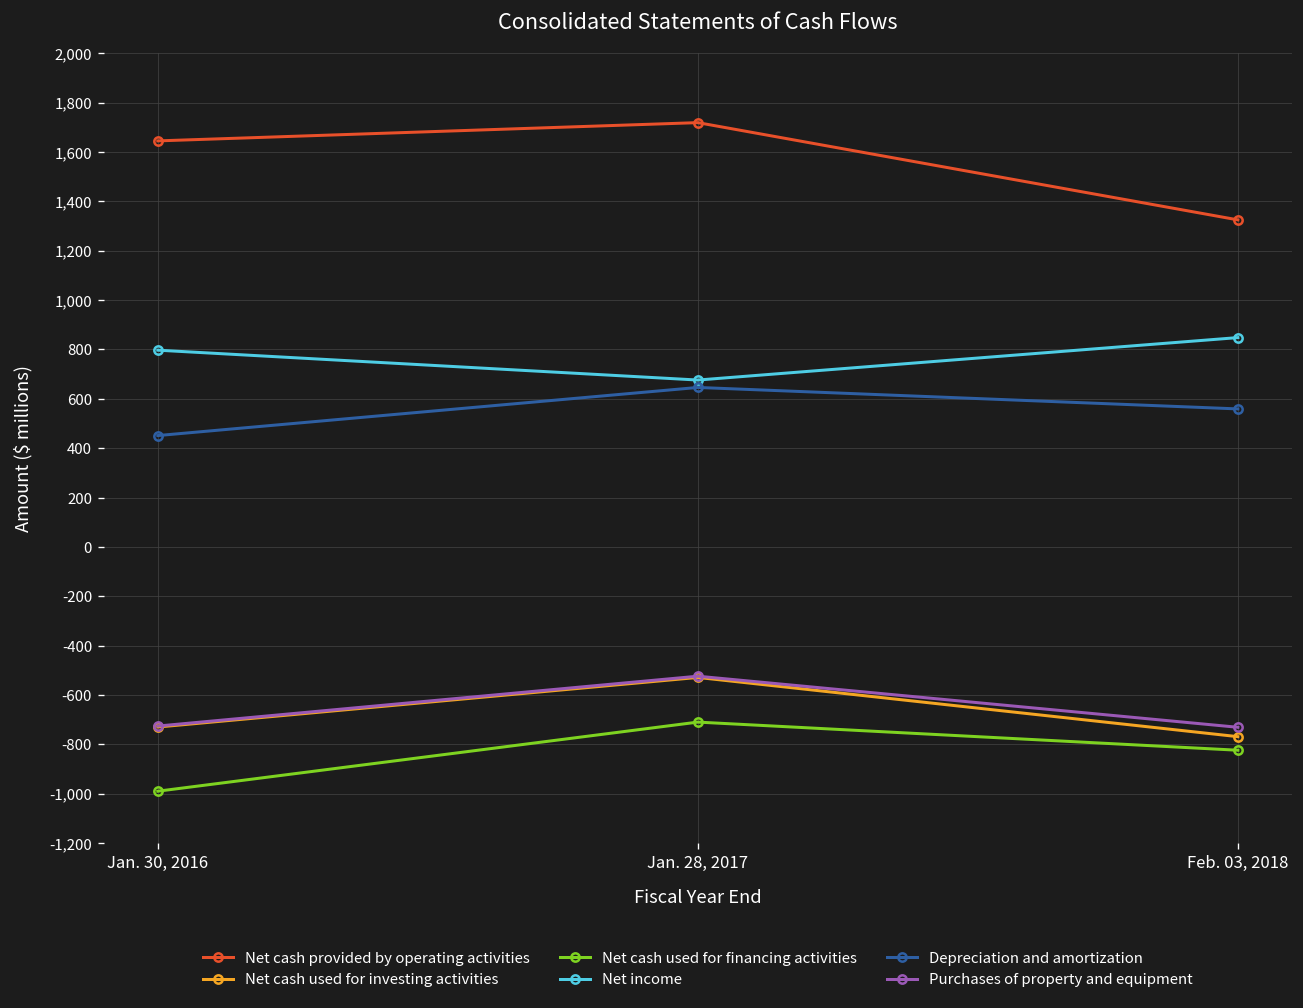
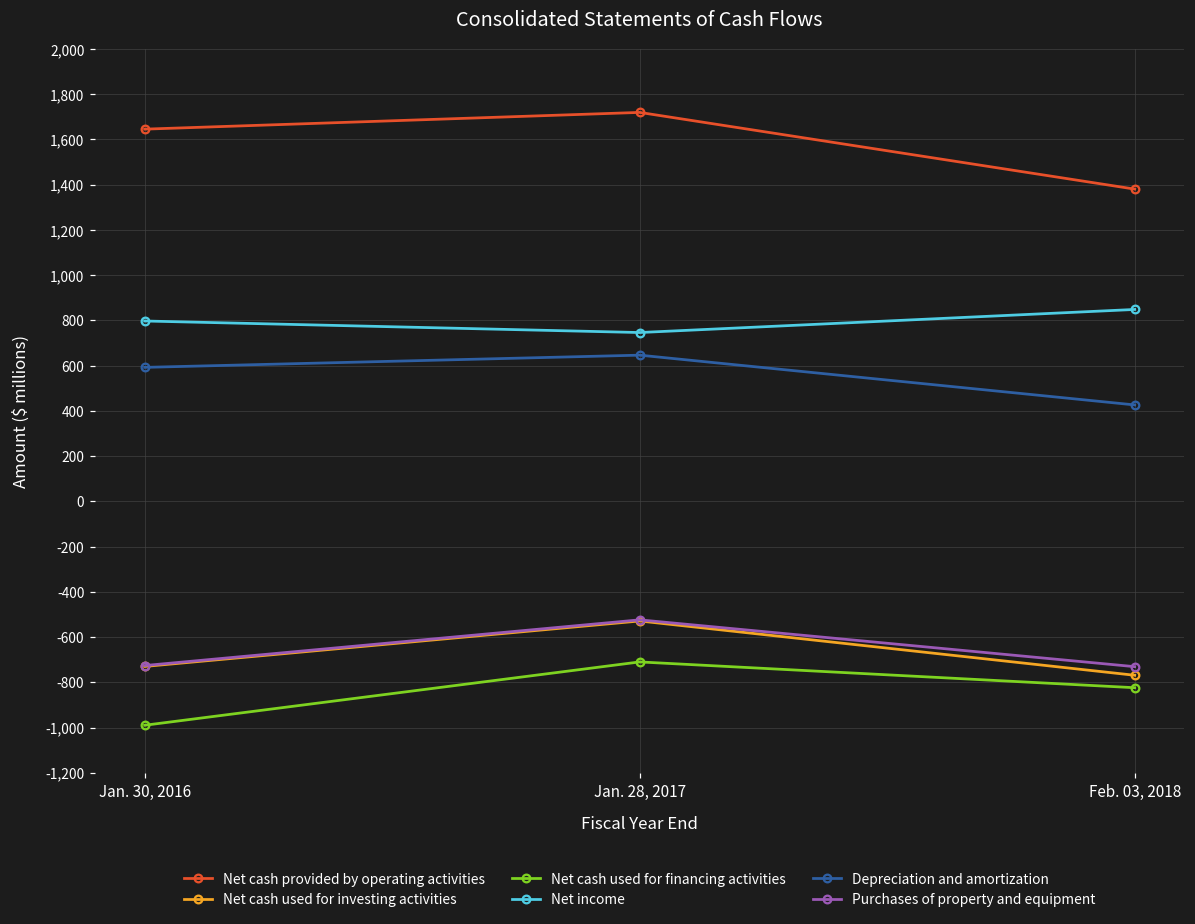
Depreciation and amortization, Jan. 30, 2016: 450 -> 590
Net income, Jan. 28, 2017: 680 -> 750
Net cash provided by operating activities, Feb. 03, 2018: 1,330 -> 1,380
Depreciation and amortization, Feb. 03, 2018: 560 -> 430
